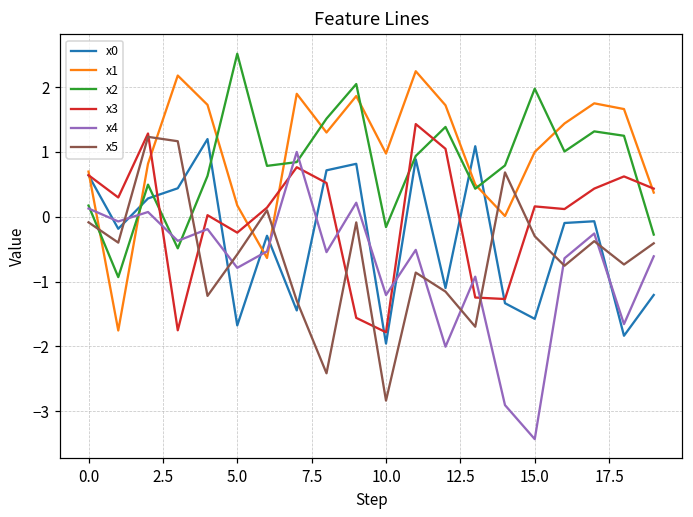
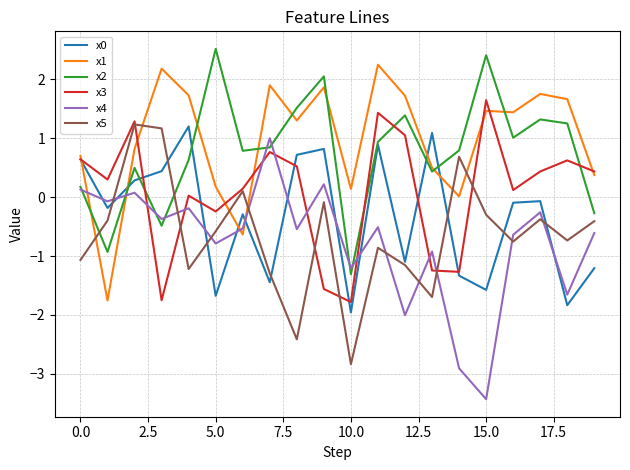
x5, 0.0: -0.1 -> -1.1
x1, 10.0: 1.0 -> 0.1
x2, 10.0: -0.2 -> -1.3
x1, 15.0: 1.0 -> 1.5
x2, 15.0: 2.0 -> 2.4
x3, 15.0: 0.2 -> 1.6
